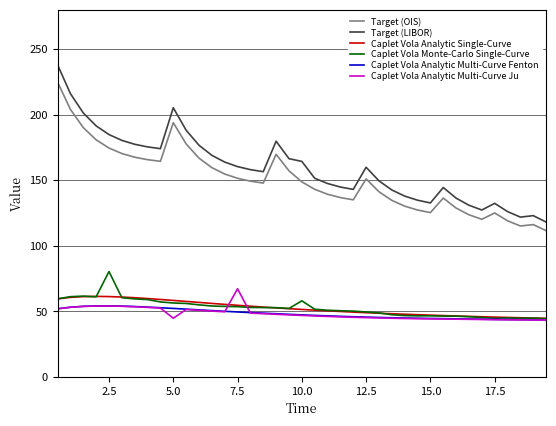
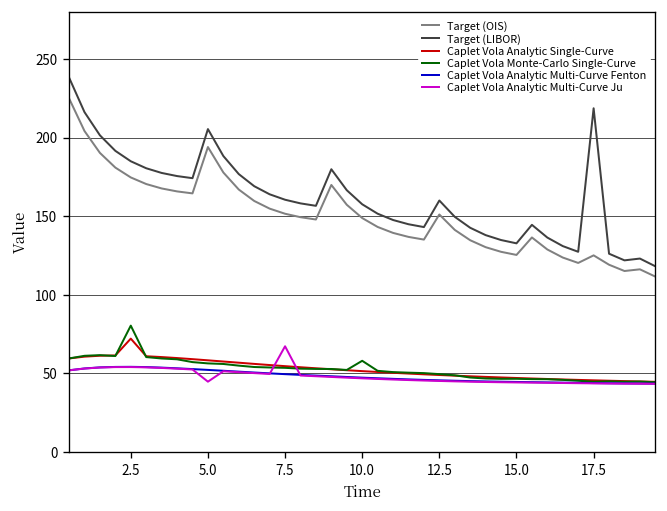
Caplet Vola Analytic Single-Curve, 2.5: 61 -> 72
Target (LIBOR), 10.0: 164 -> 158
Target (LIBOR), 17.5: 132 -> 219
